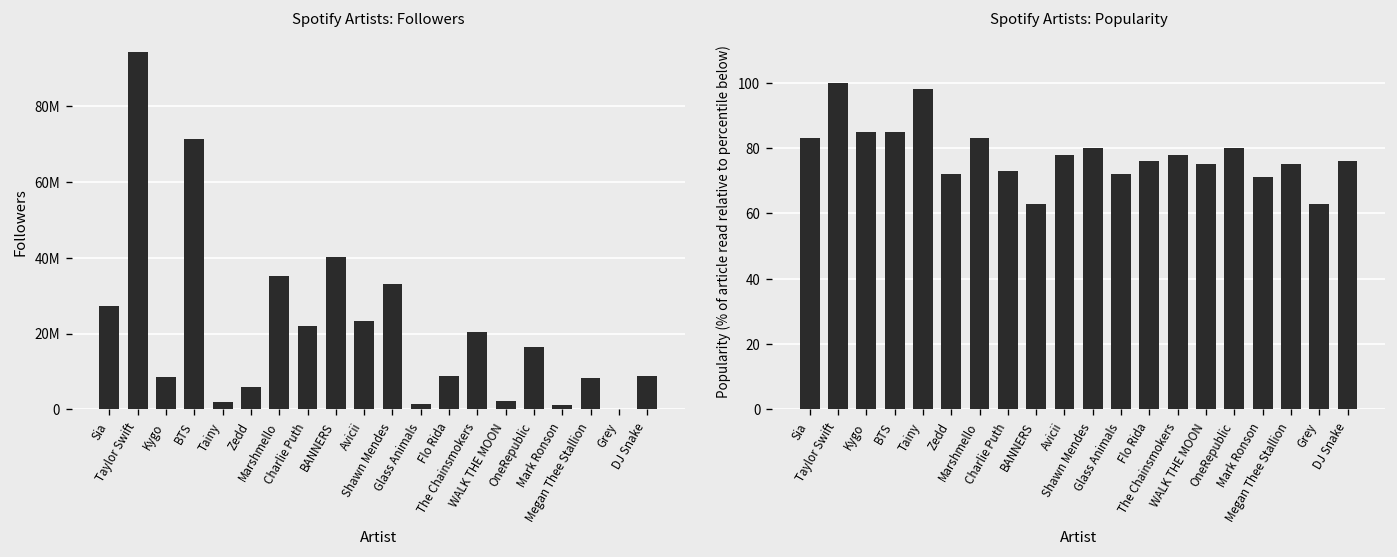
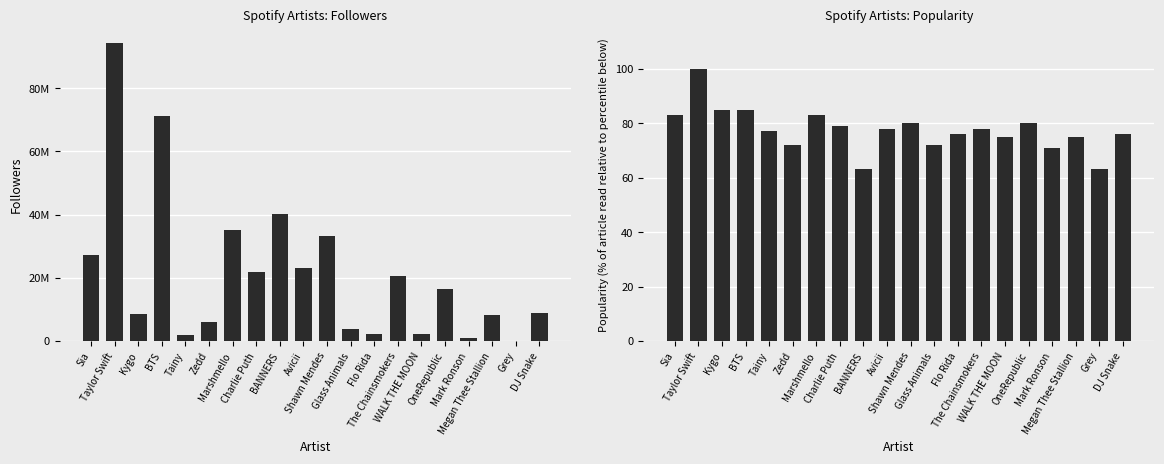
Spotify Artists: Followers, Glass Animals: 1000000 -> 4000000
Spotify Artists: Followers, Flo Rida: 9000000 -> 2000000
Spotify Artists: Popularity, Tainy: 98 -> 77
Spotify Artists: Popularity, Charlie Puth: 73 -> 79
